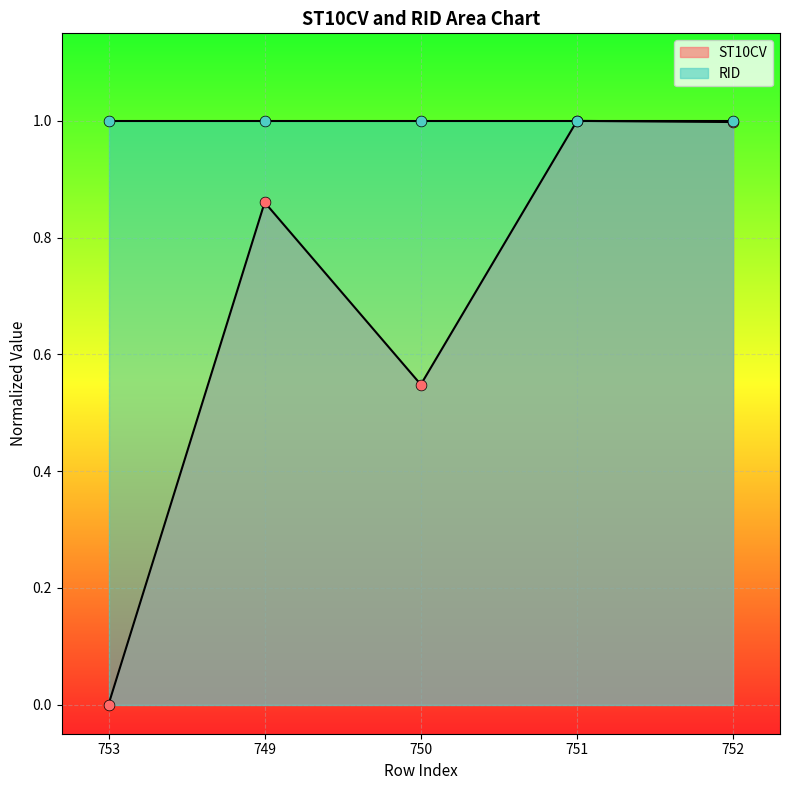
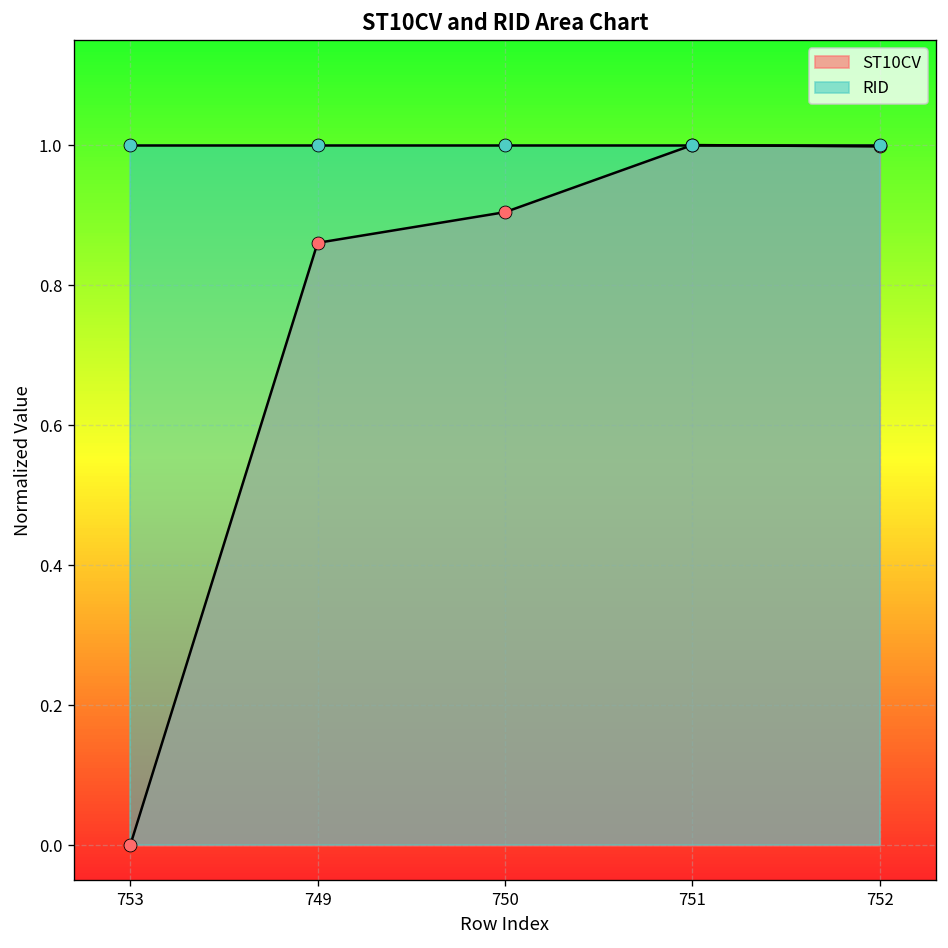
ST10CV, 750: 0.55 -> 0.90
